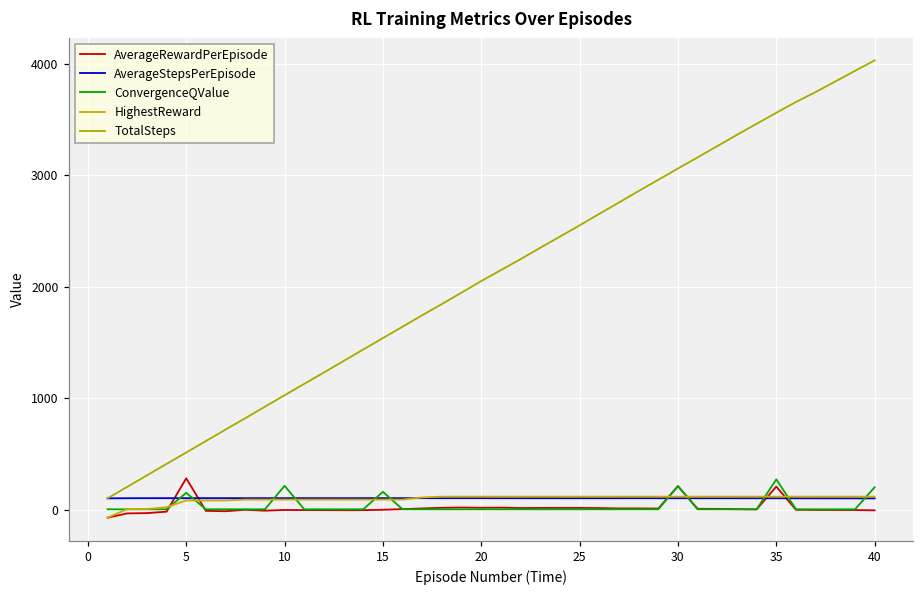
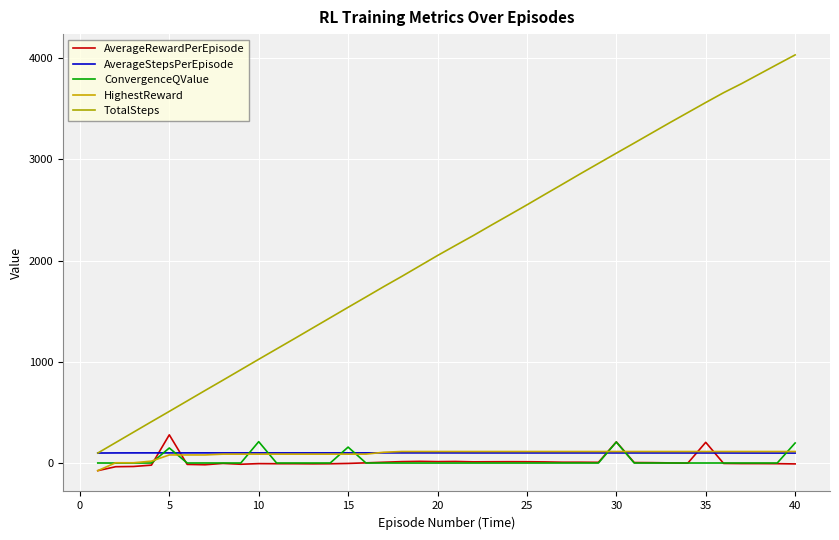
ConvergenceQValue, 35: 270 -> 0
